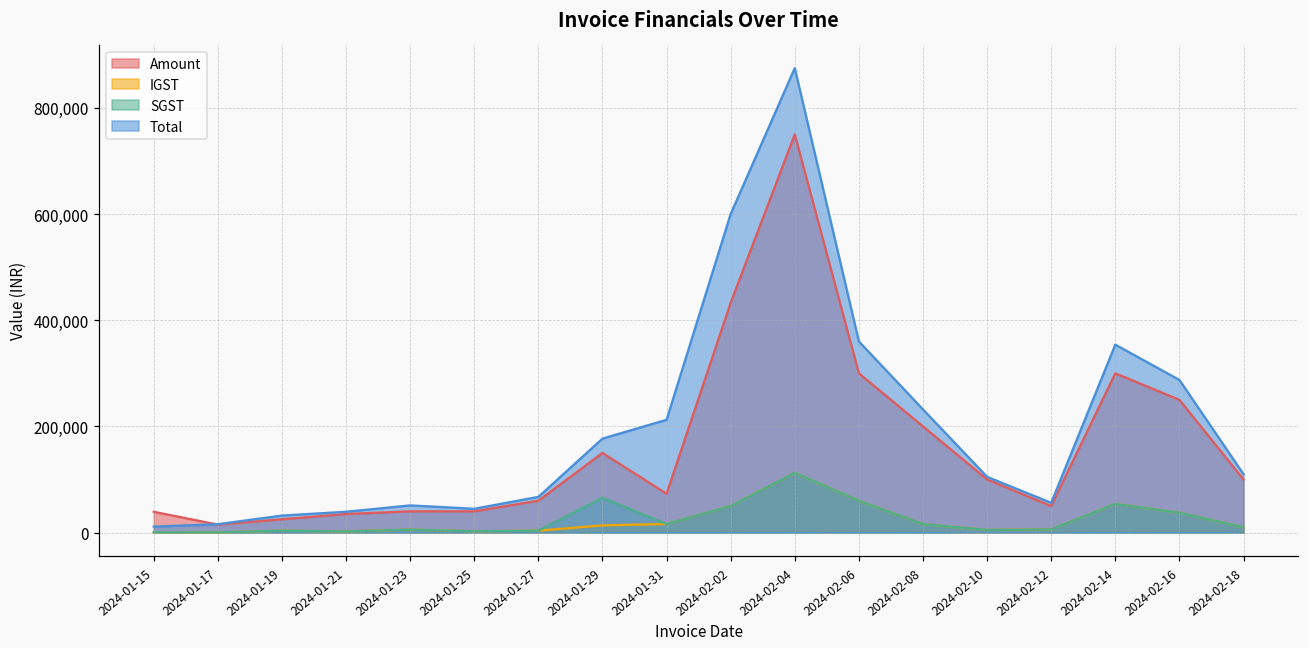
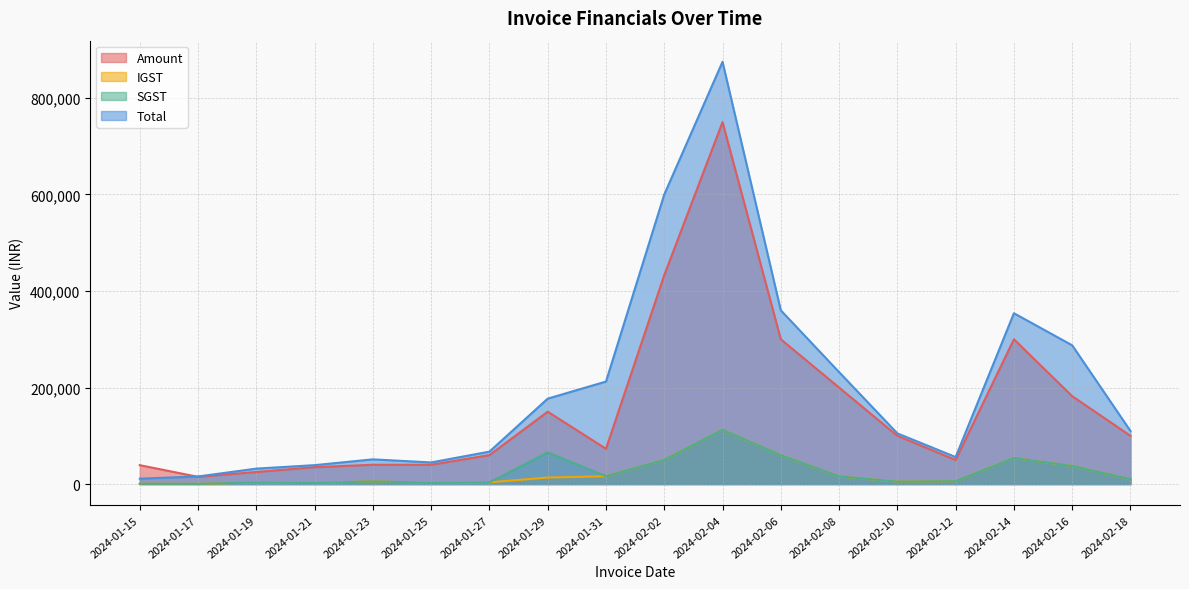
Amount, 2024-02-16: 250,000 -> 180,000
